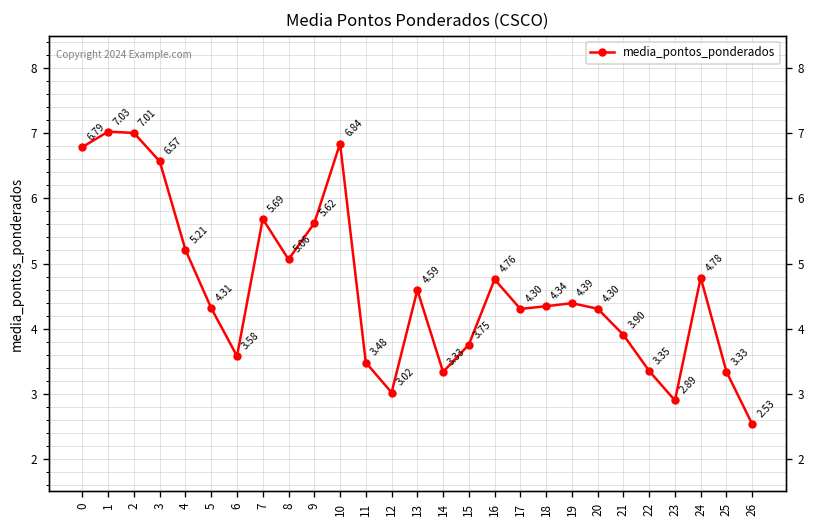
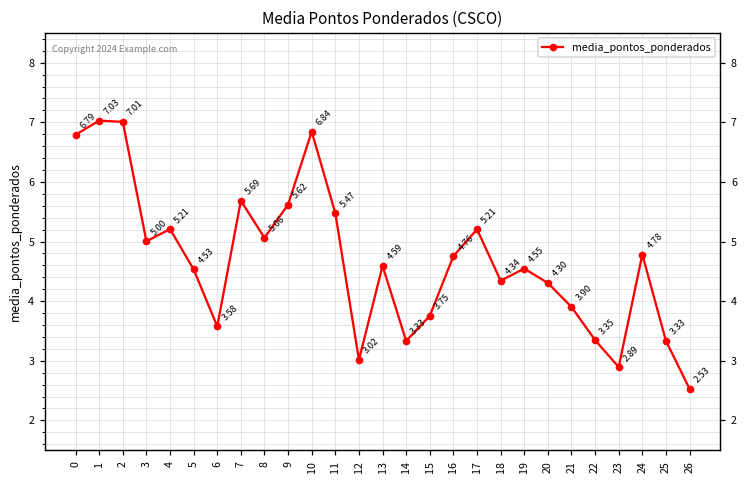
3: 6.57 -> 5.00
5: 4.31 -> 4.53
11: 3.48 -> 5.47
17: 4.30 -> 5.21
19: 4.39 -> 4.55
